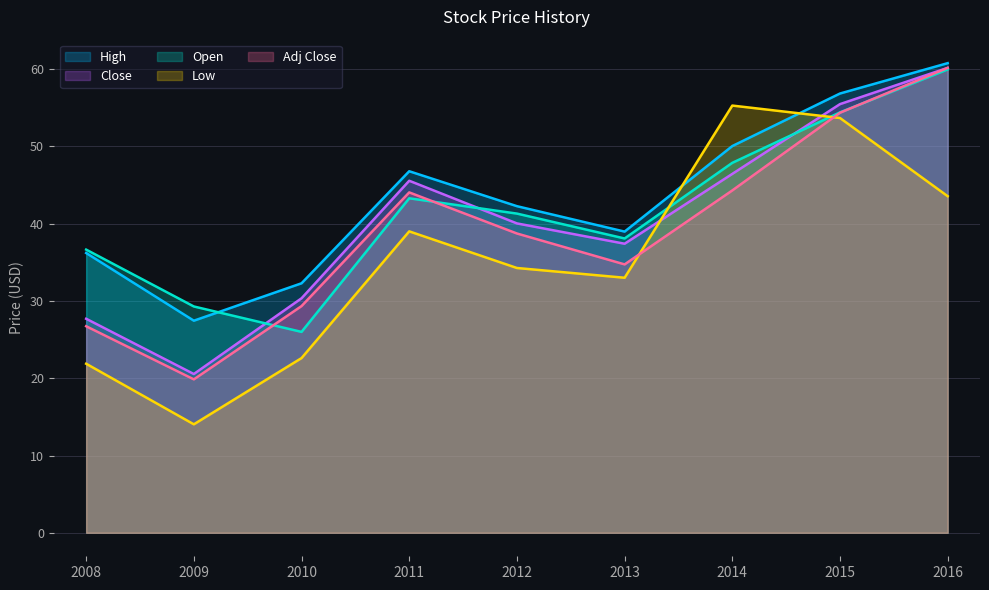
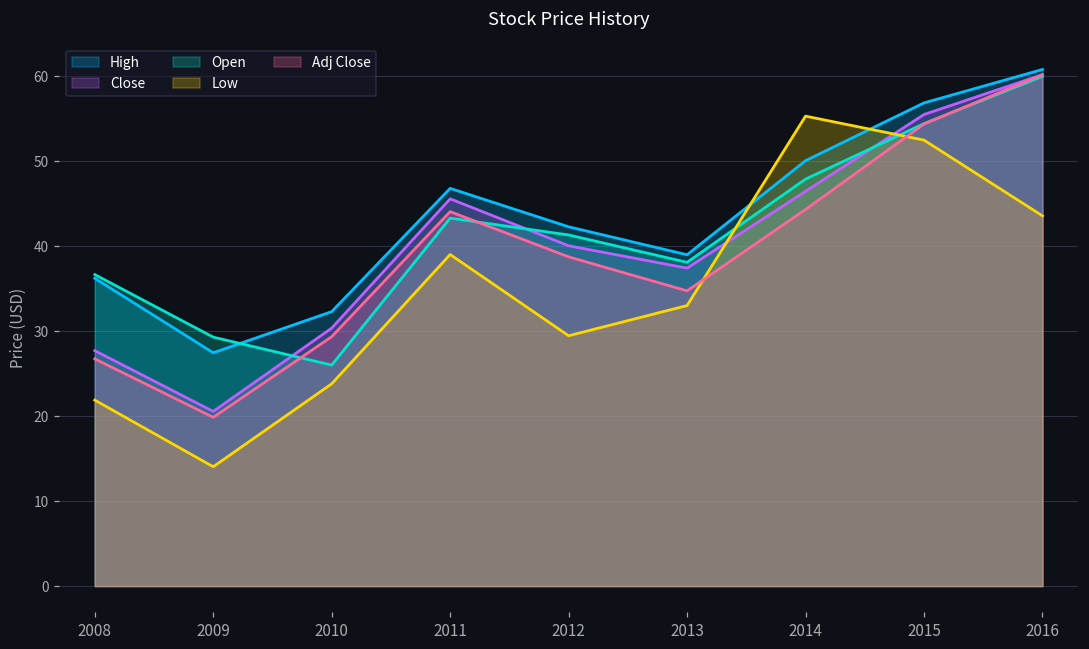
Low, 2010: 23 -> 24
Low, 2012: 34 -> 29
Low, 2015: 54 -> 52
